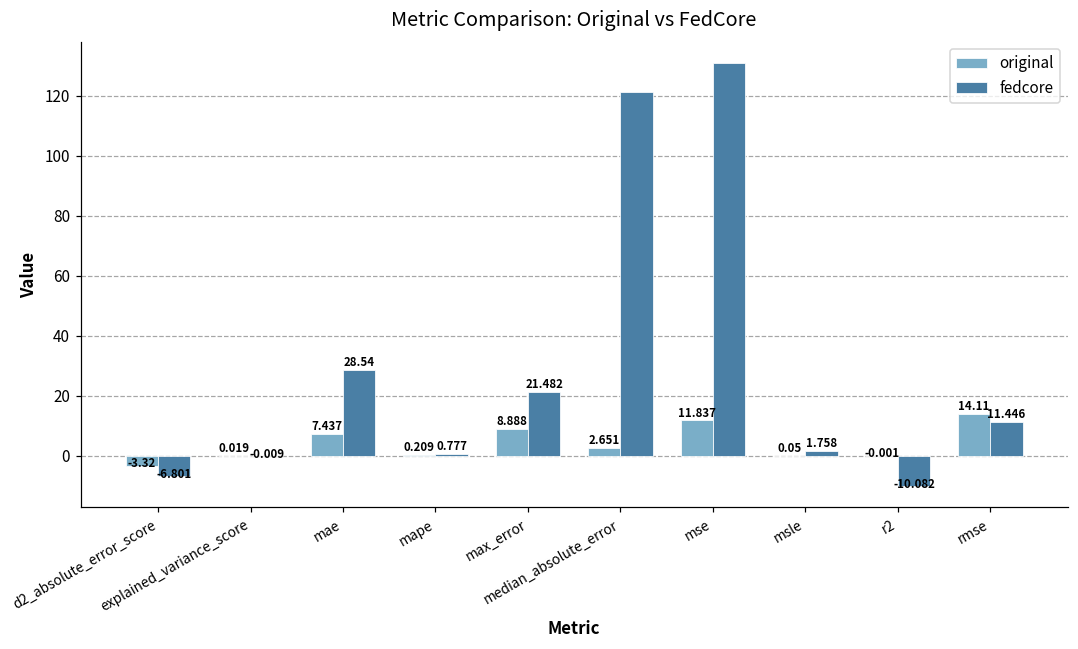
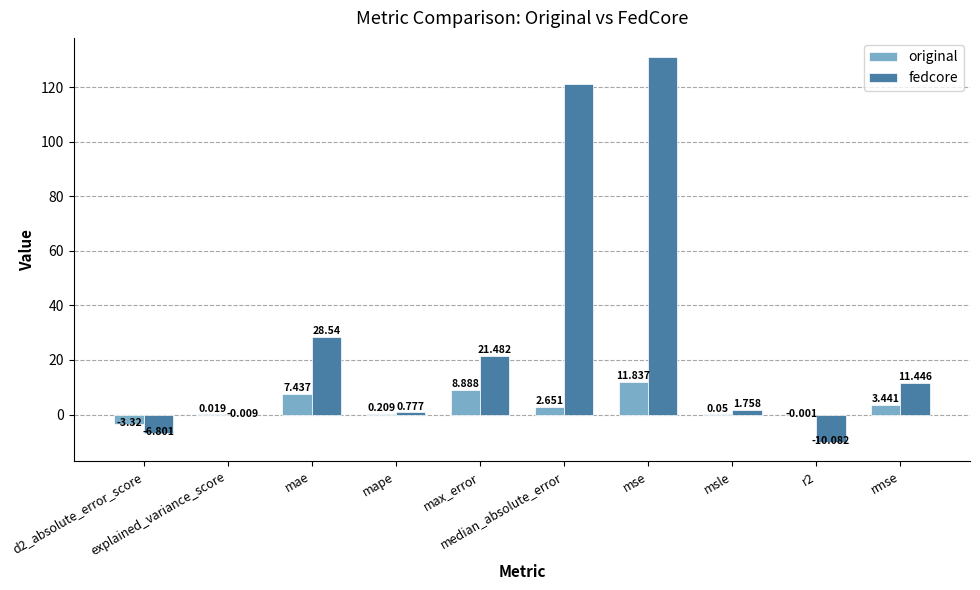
original, rmse: 14.11 -> 3.441
